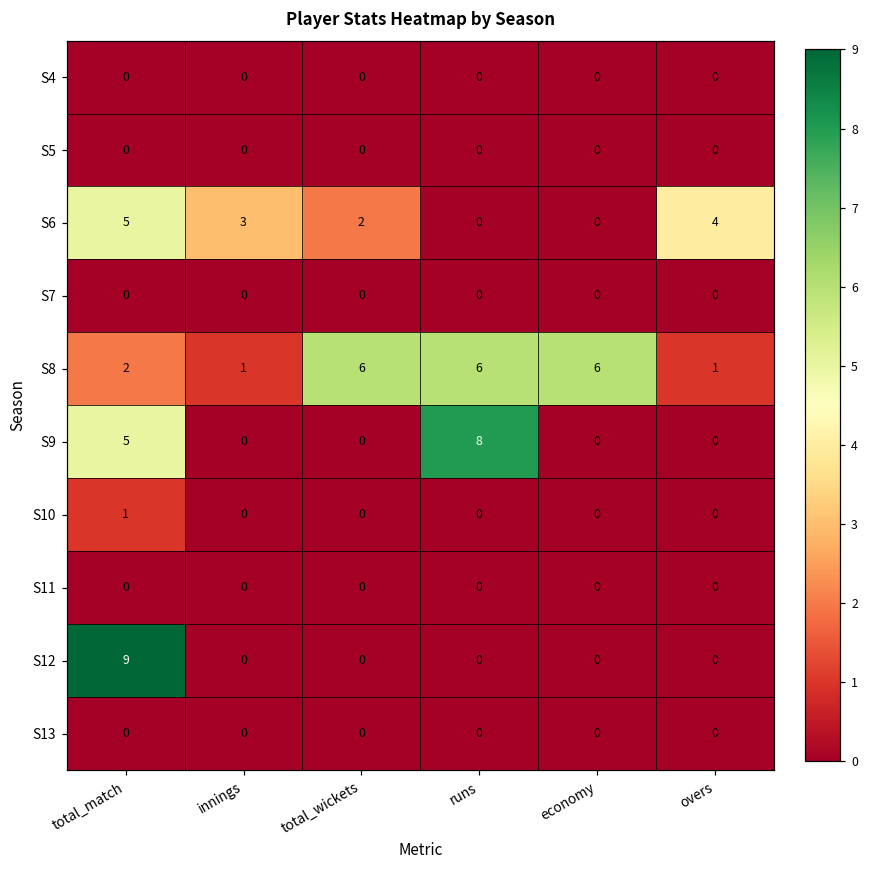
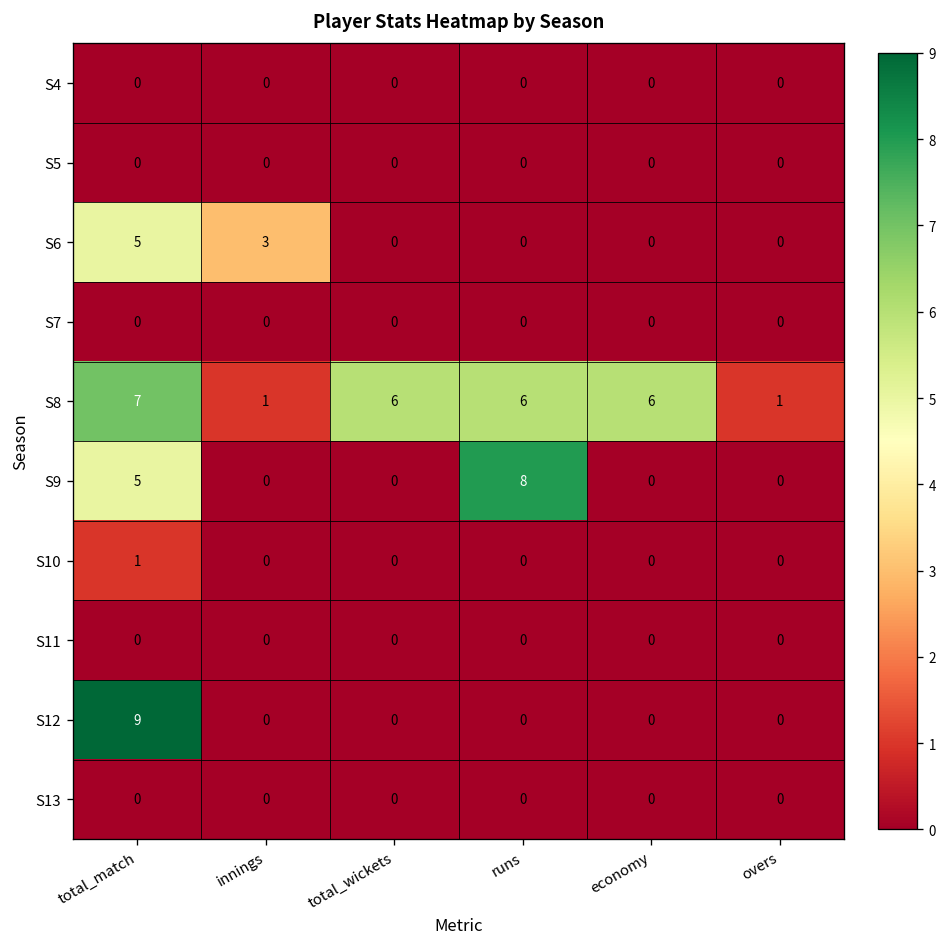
S6, total_wickets: 2 -> 0
S6, overs: 4 -> 0
S8, total_match: 2 -> 7
